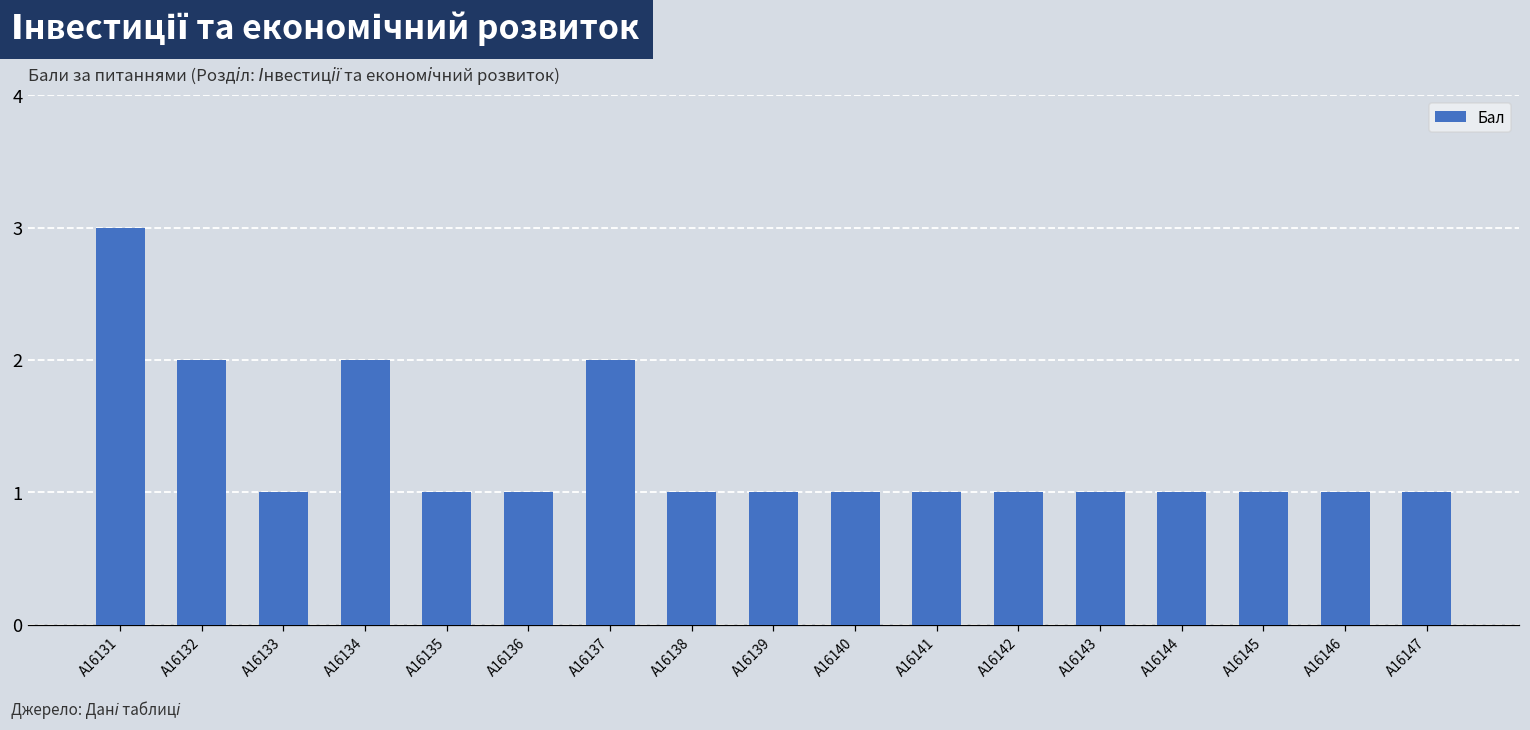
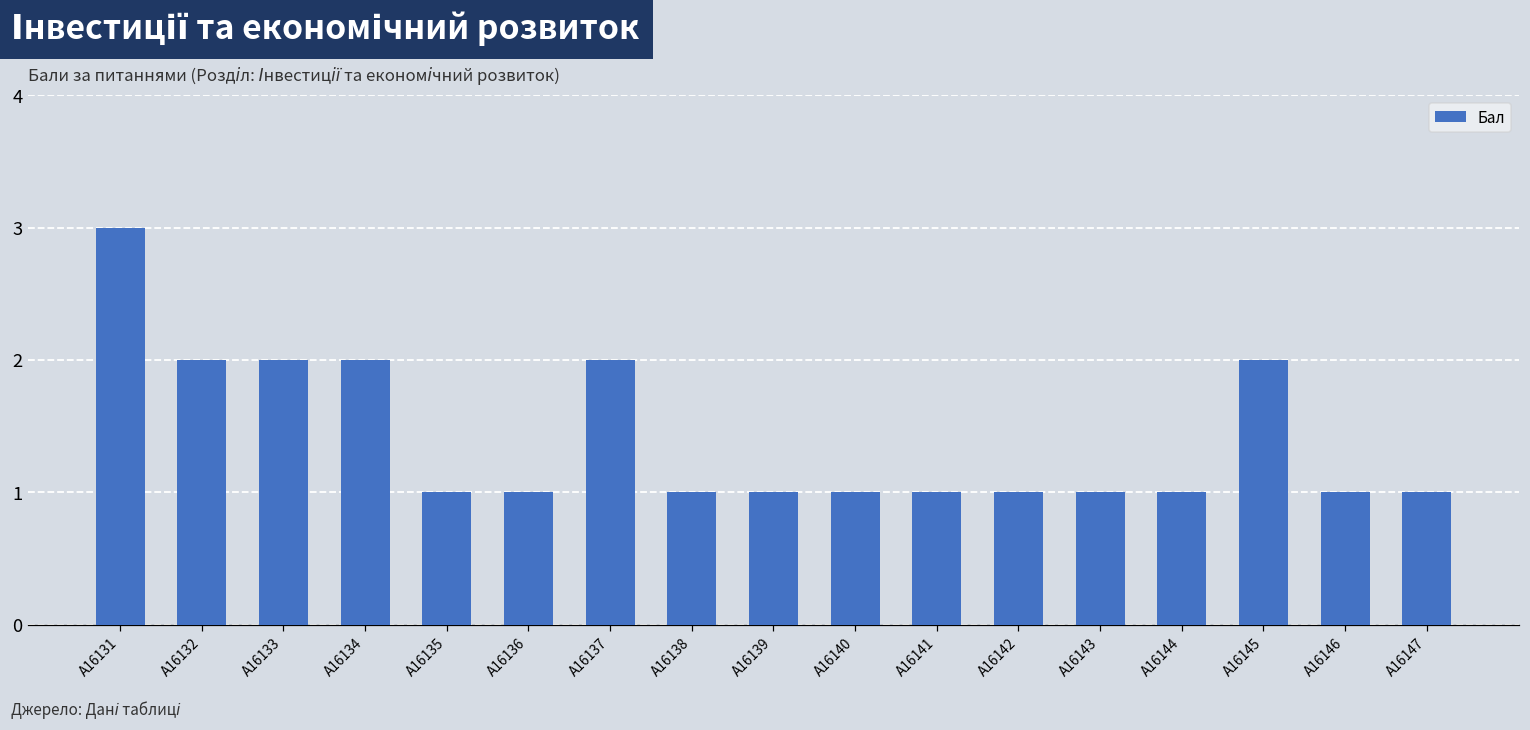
A16133: 1 -> 2
A16145: 1 -> 2
